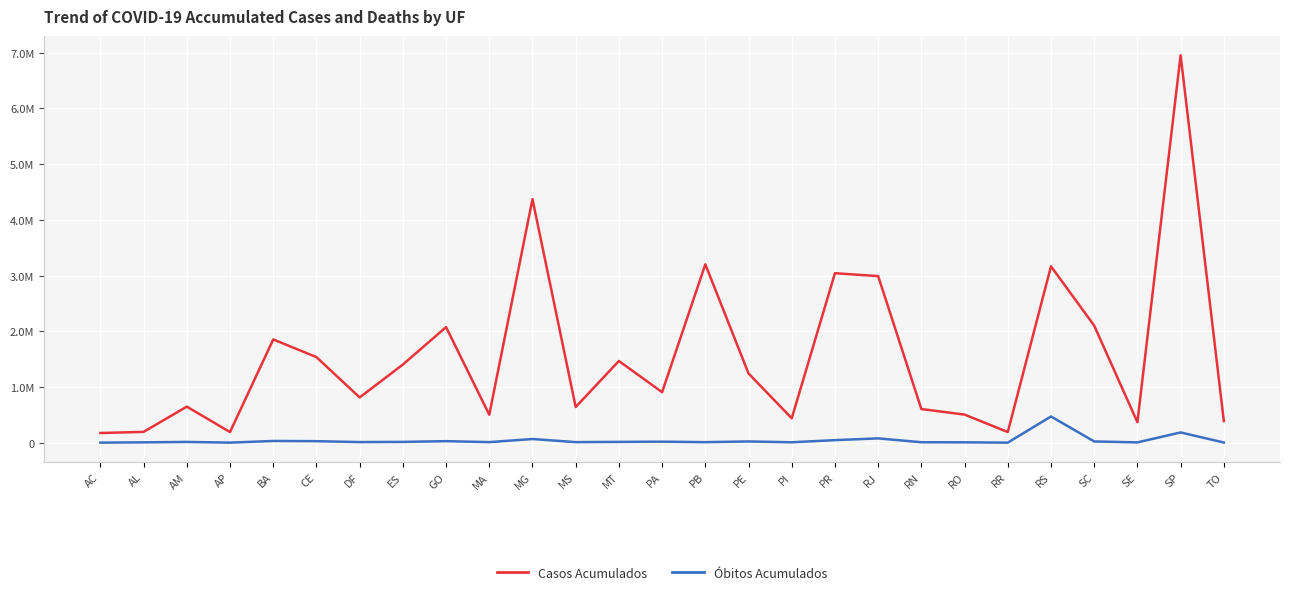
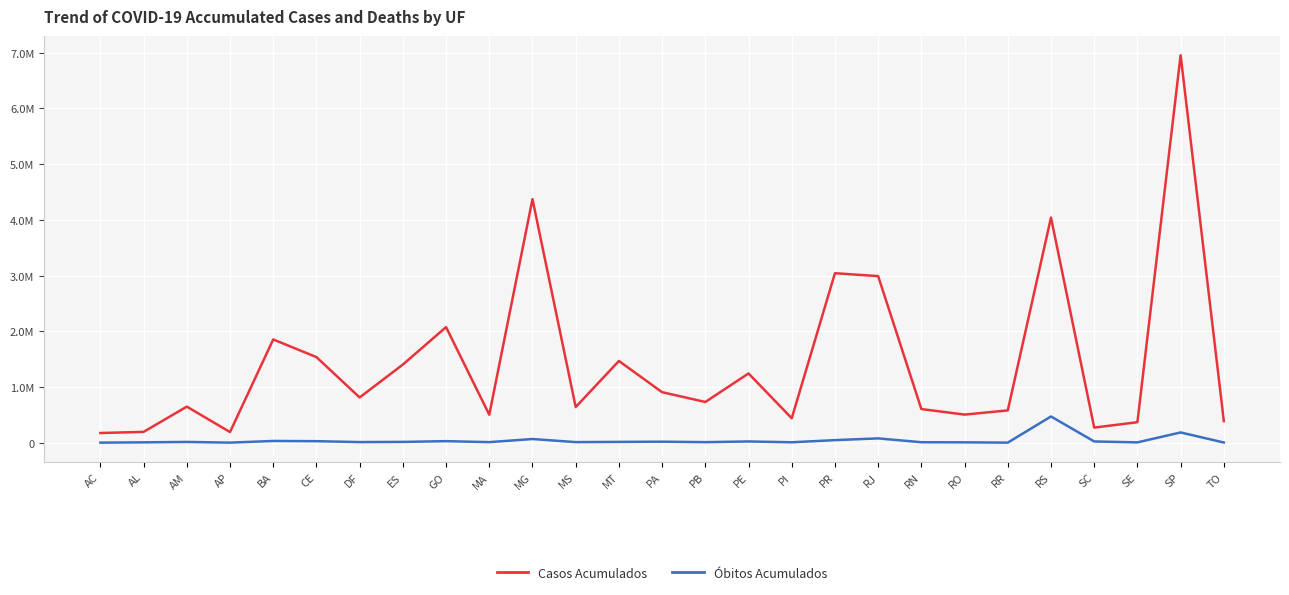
Casos Acumulados, PB: 3200000 -> 700000
Casos Acumulados, RR: 200000 -> 600000
Casos Acumulados, RS: 3200000 -> 4000000
Casos Acumulados, SC: 2100000 -> 300000
